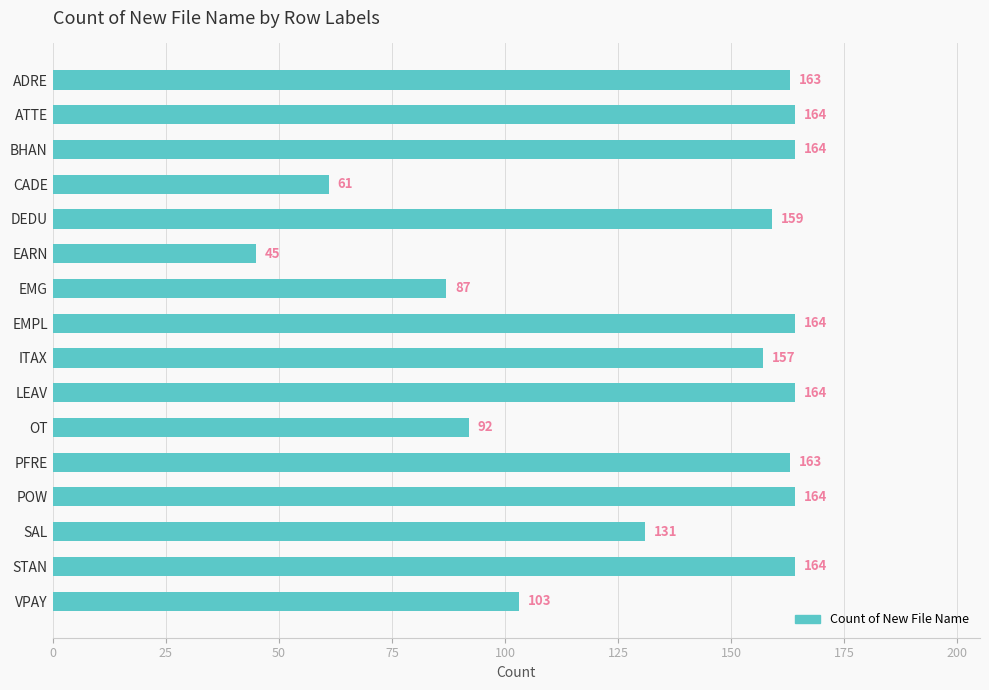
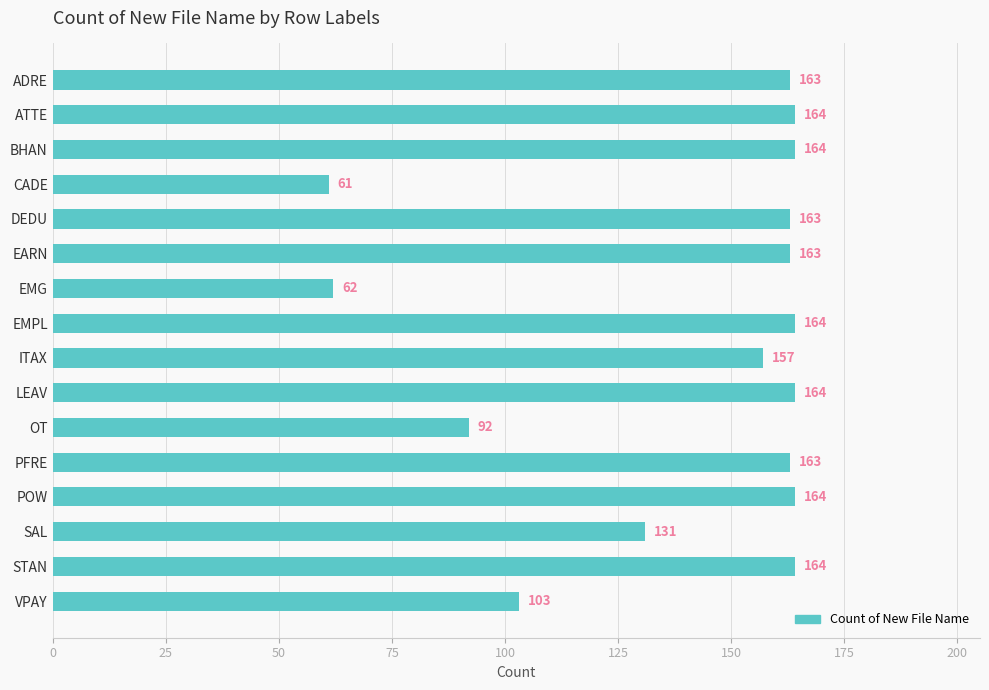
DEDU: 159 -> 163
EARN: 45 -> 163
EMG: 87 -> 62
